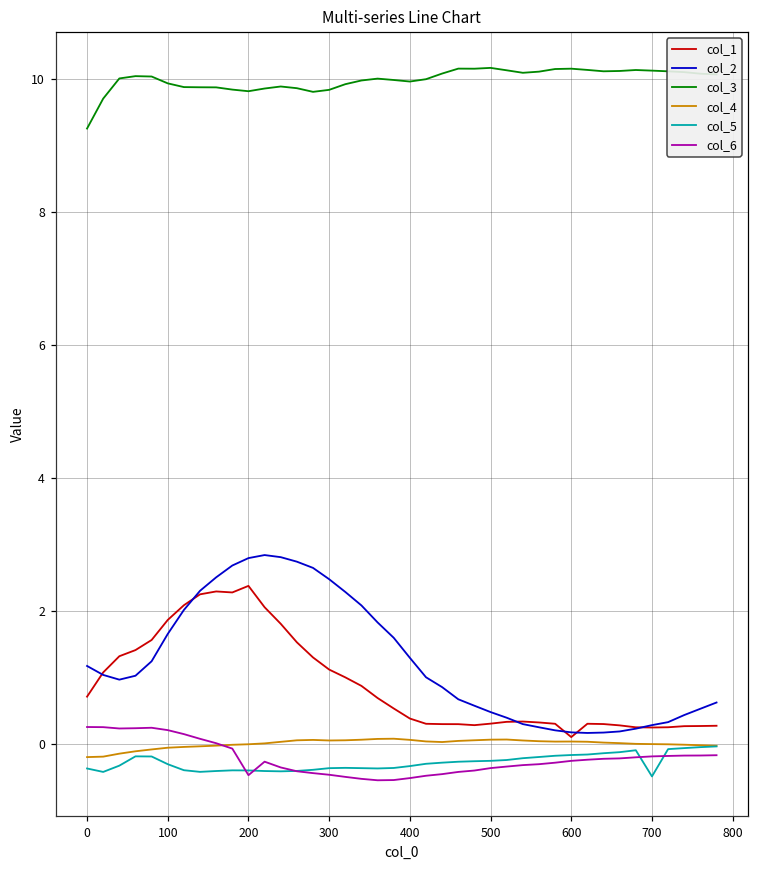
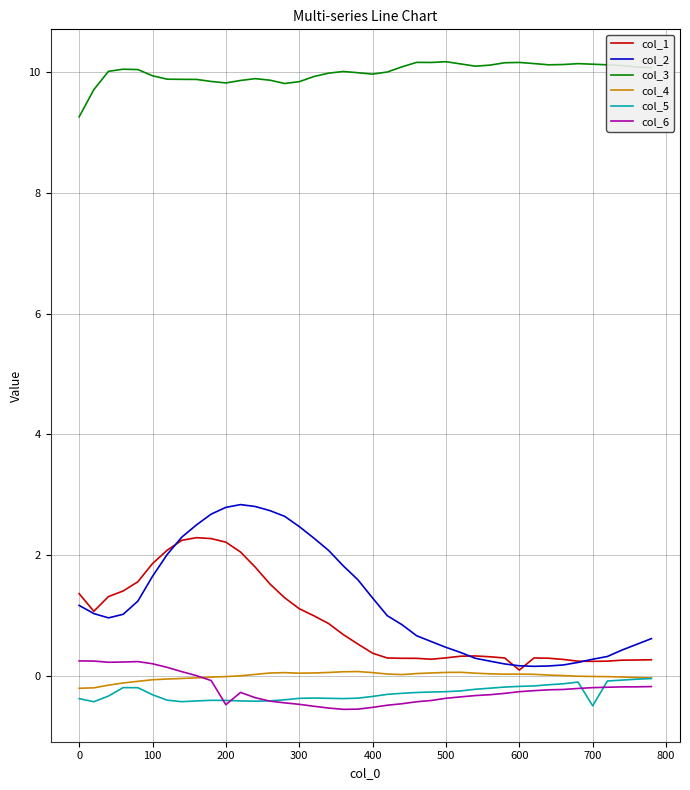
col_1, 0: 0.7 -> 1.4
col_1, 200: 2.4 -> 2.2
